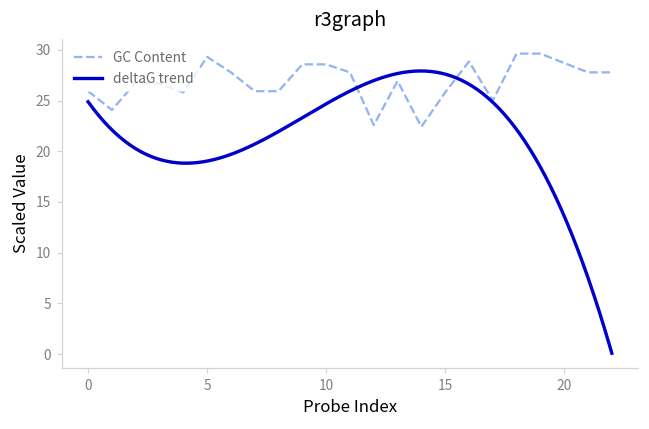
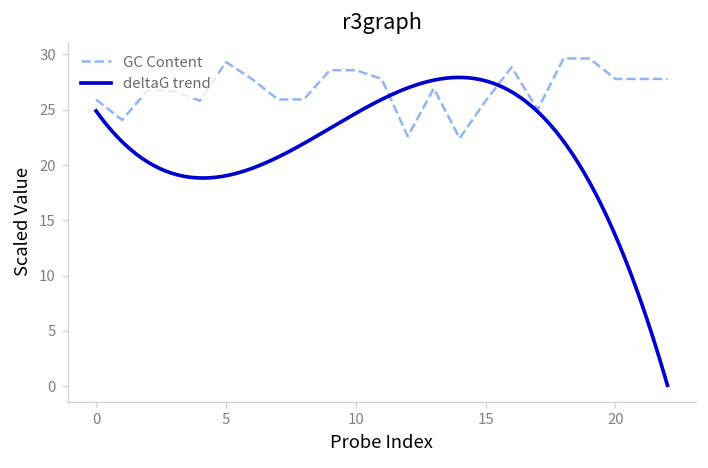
GC Content, 20: 29 -> 28
